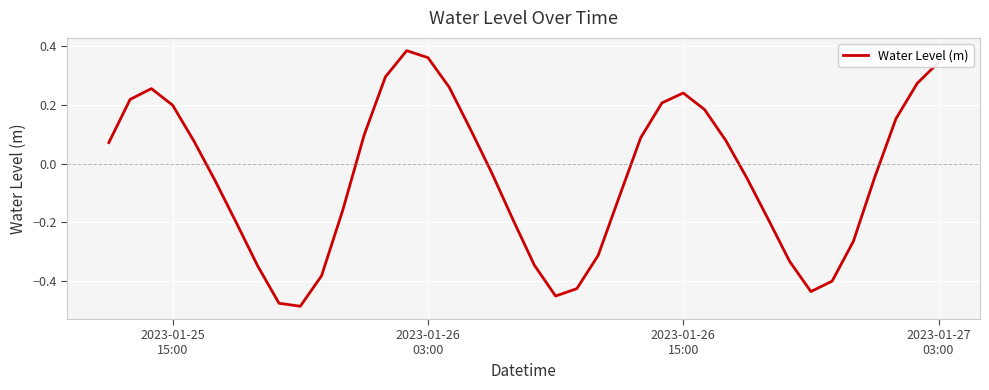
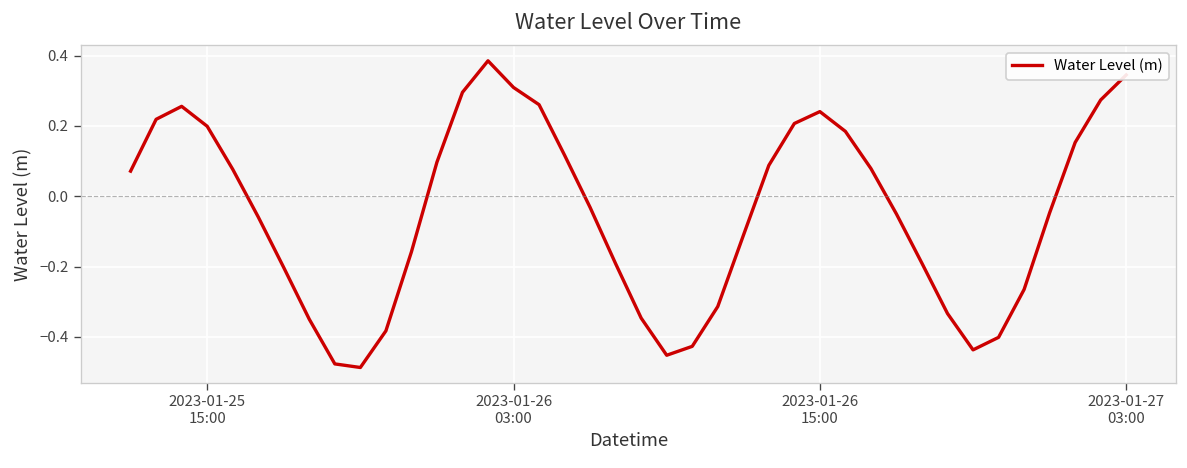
2023-01-26 03:00: 0.36 -> 0.31
